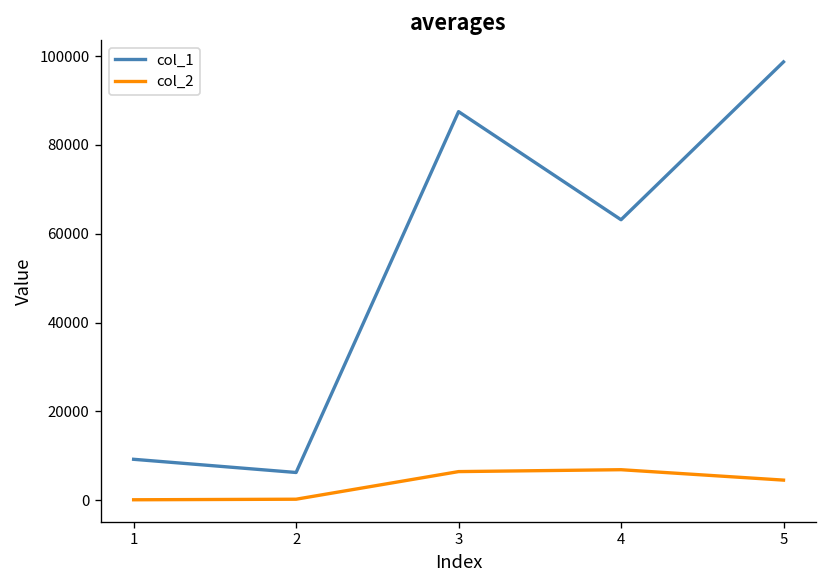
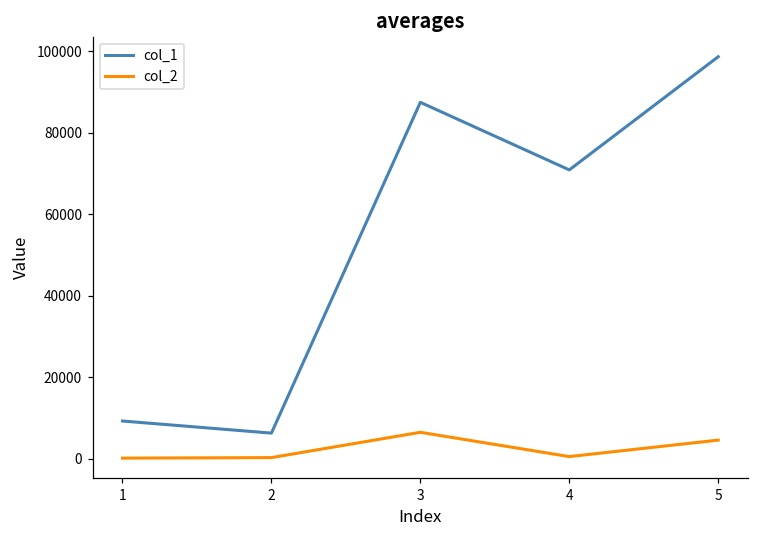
col_1, 4: 63000 -> 71000
col_2, 4: 7000 -> 1000
